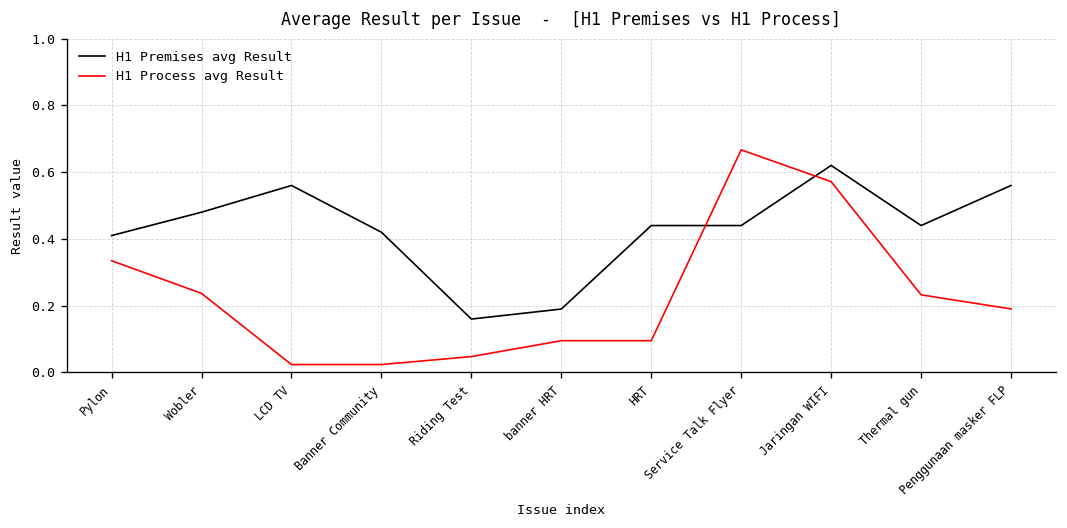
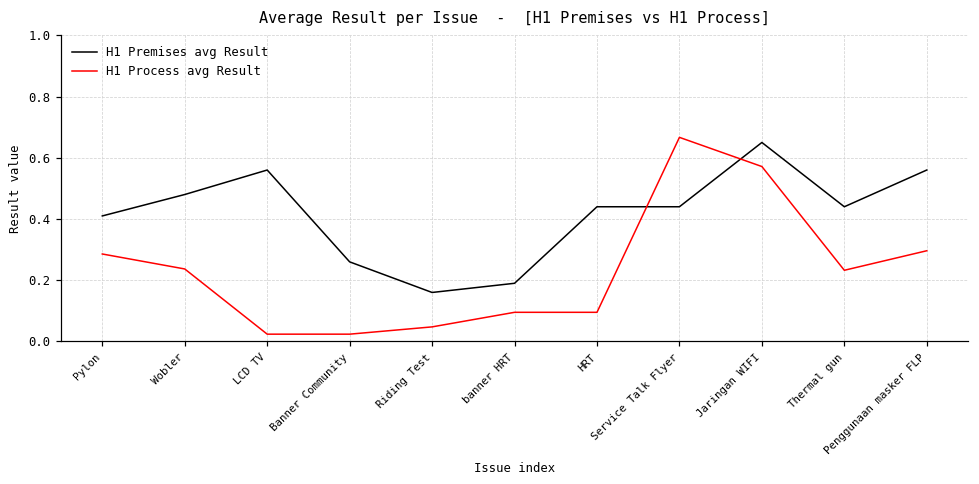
H1 Process avg Result, Pylon: 0.33 -> 0.29
H1 Premises avg Result, Banner Community: 0.42 -> 0.26
H1 Premises avg Result, Jaringan WIFI: 0.62 -> 0.65
H1 Process avg Result, Penggunaan masker FLP: 0.19 -> 0.30
